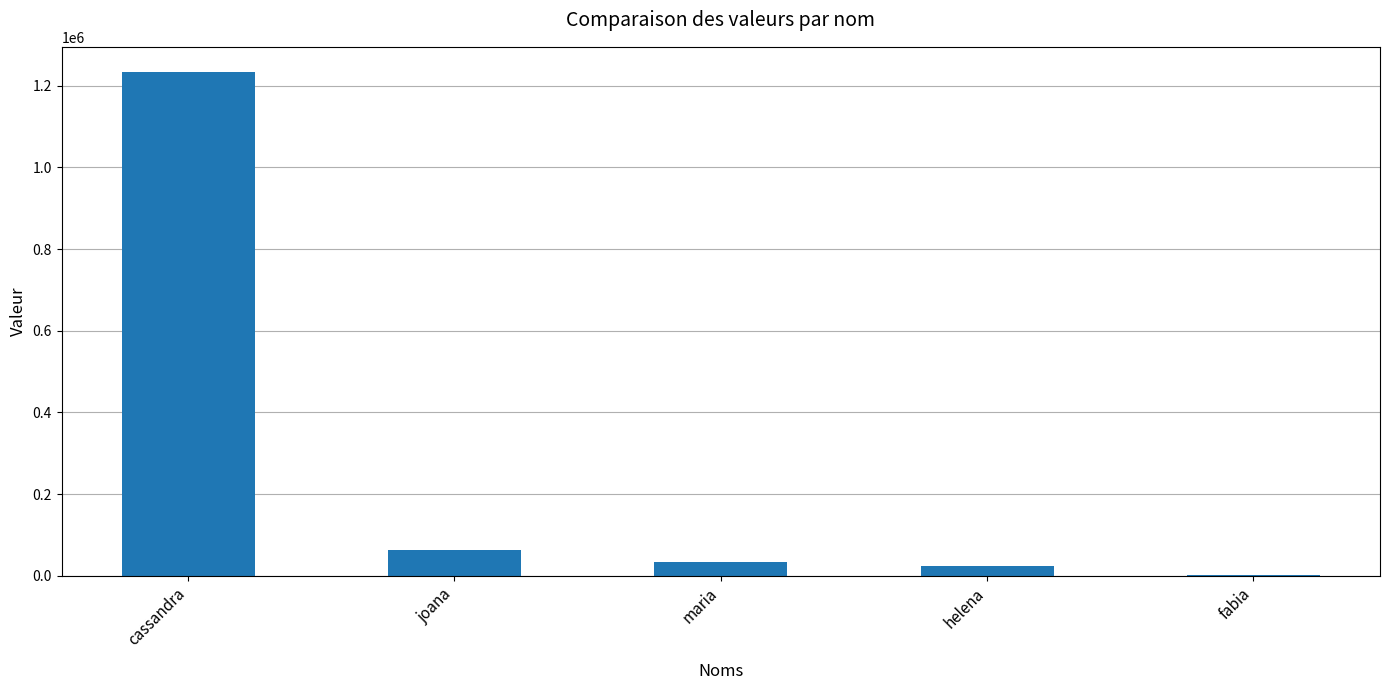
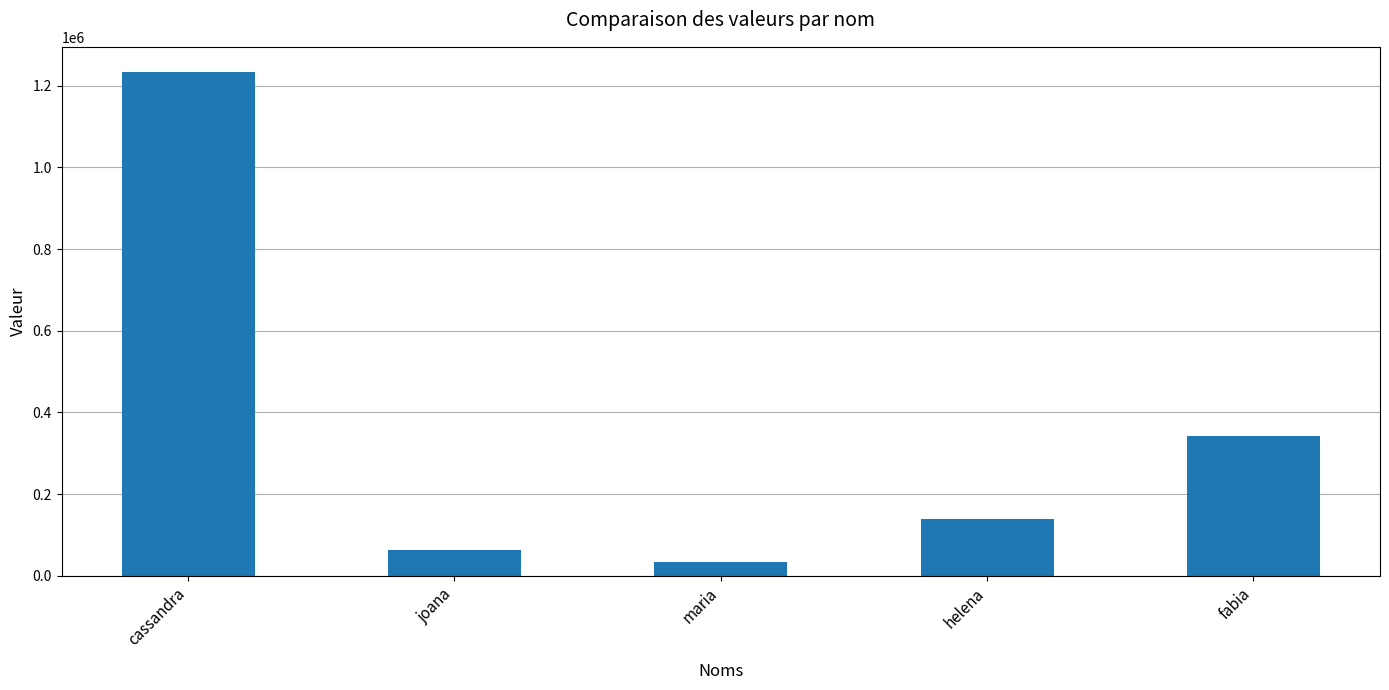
helena: 20000 -> 140000
fabia: 0 -> 340000
